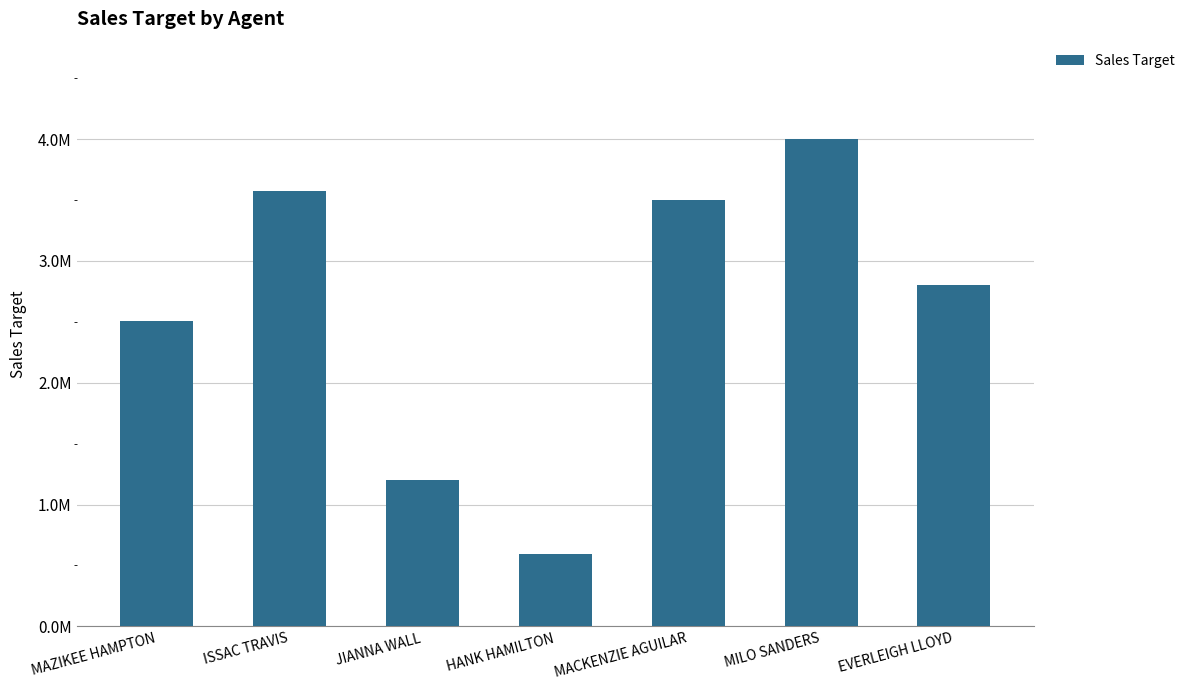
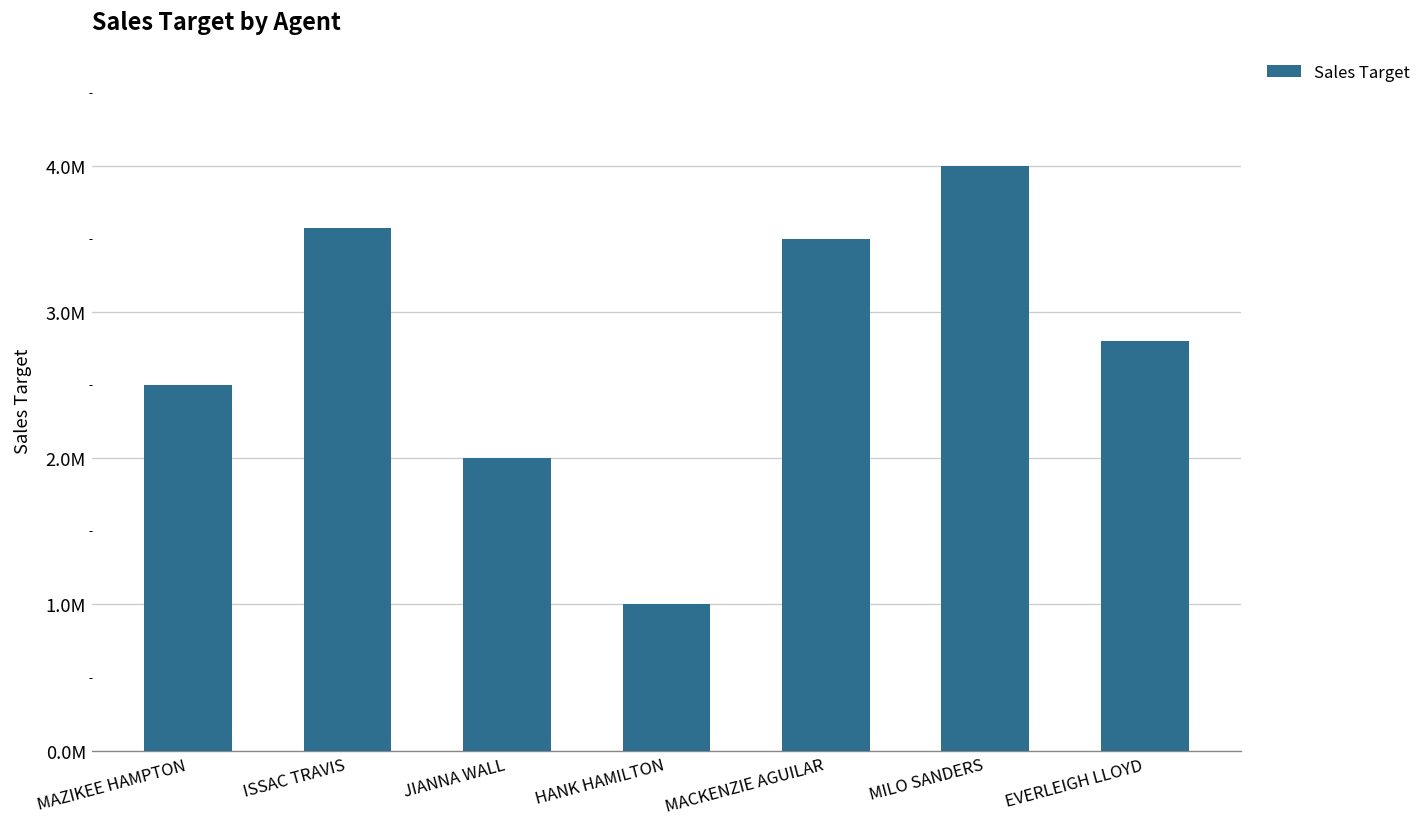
JIANNA WALL: 1200000 -> 2000000
HANK HAMILTON: 600000 -> 1000000
